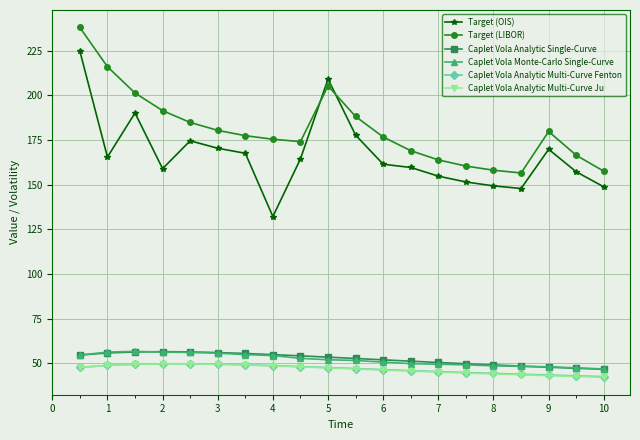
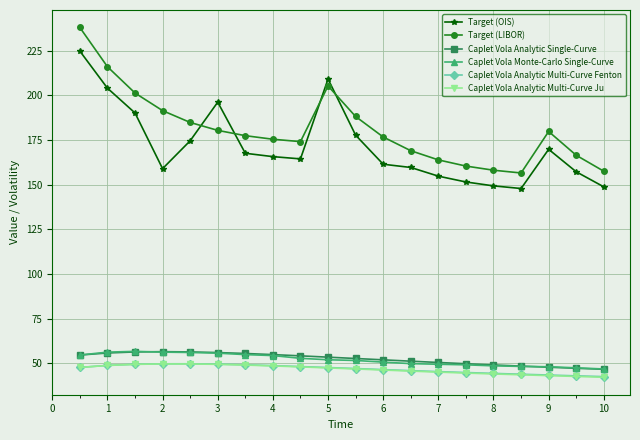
Target (OIS), 1: 166 -> 204
Target (OIS), 3: 170 -> 196
Target (OIS), 4: 132 -> 166
